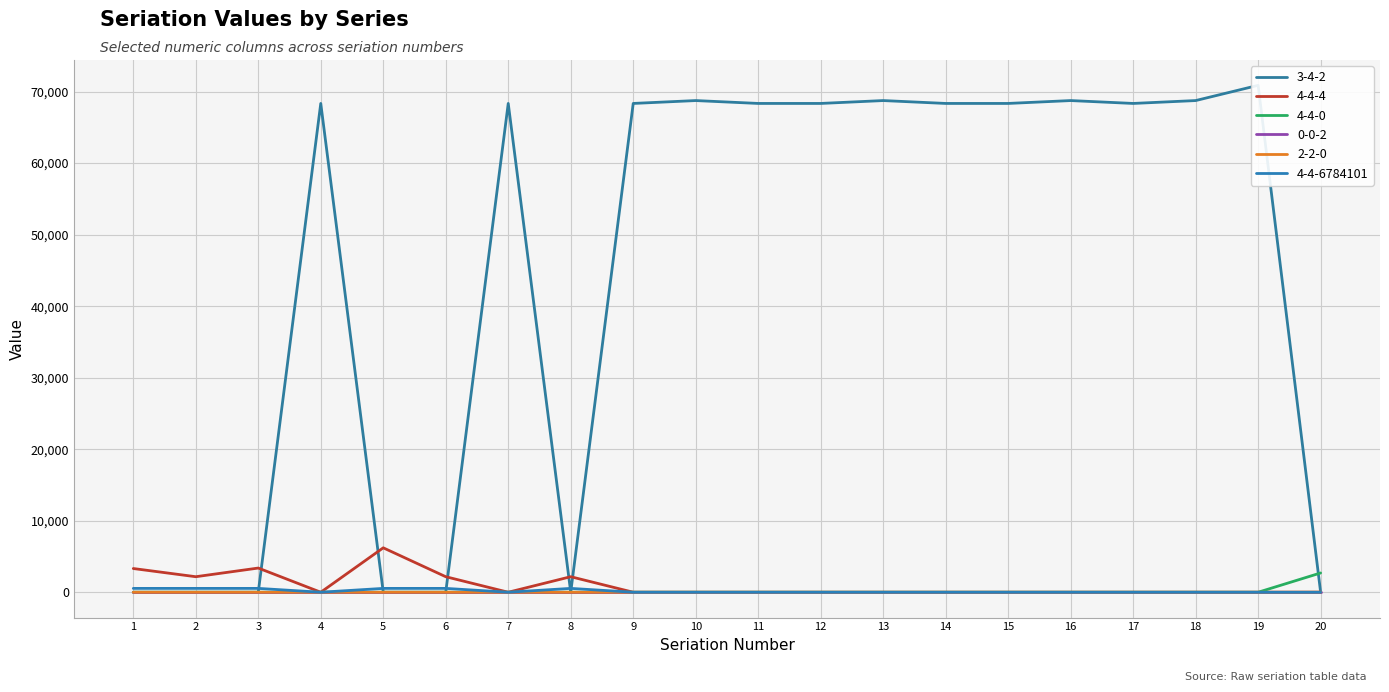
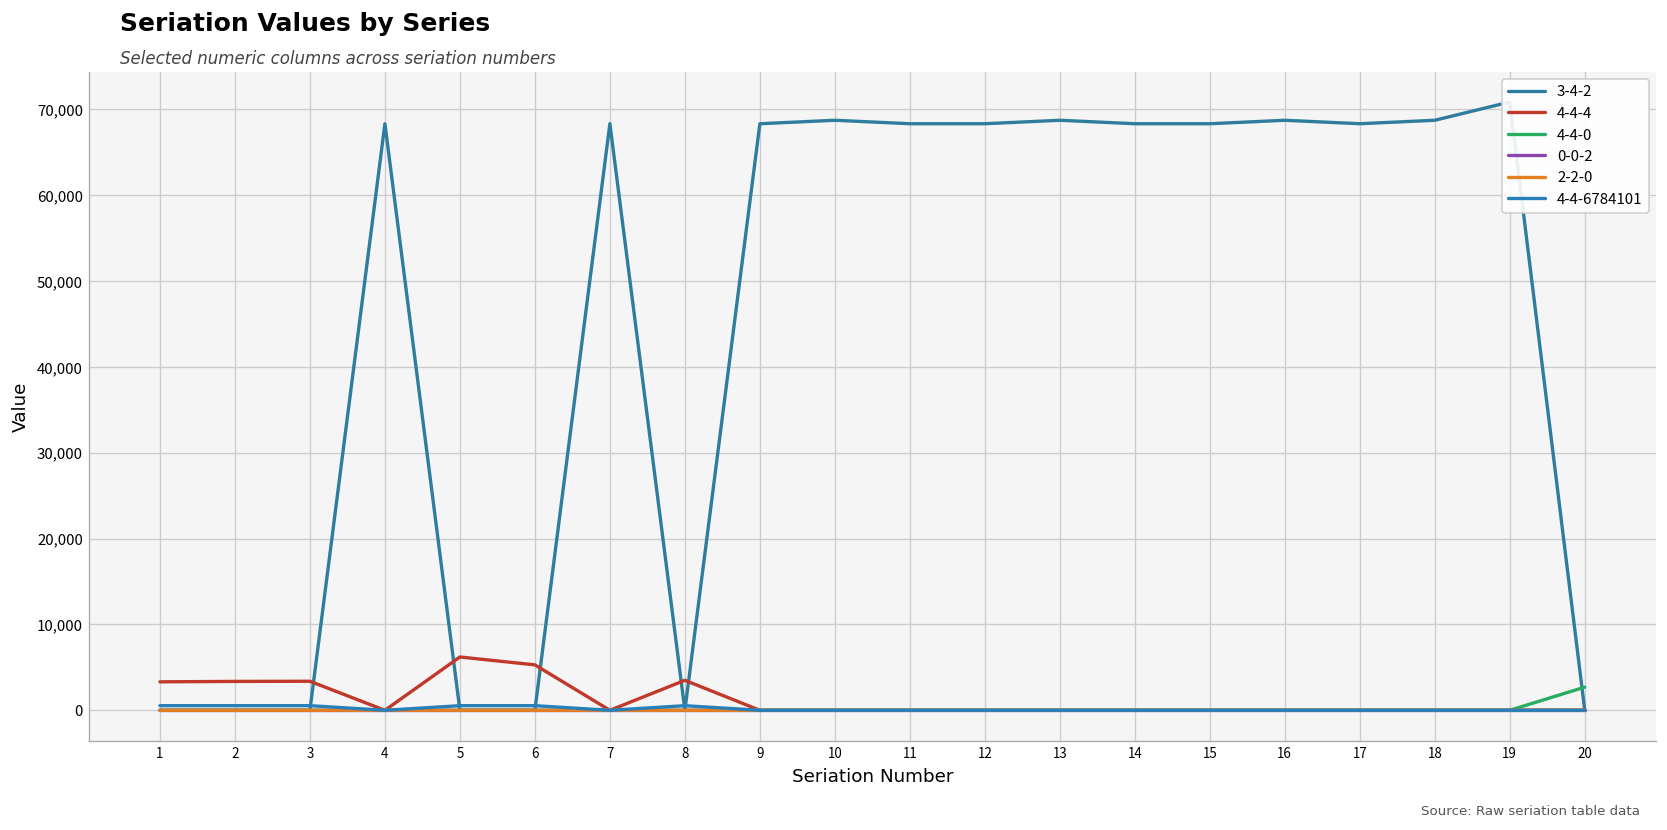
4-4-4, 2: 2,000 -> 3,000
4-4-4, 6: 2,000 -> 5,000
4-4-4, 8: 2,000 -> 3,000
